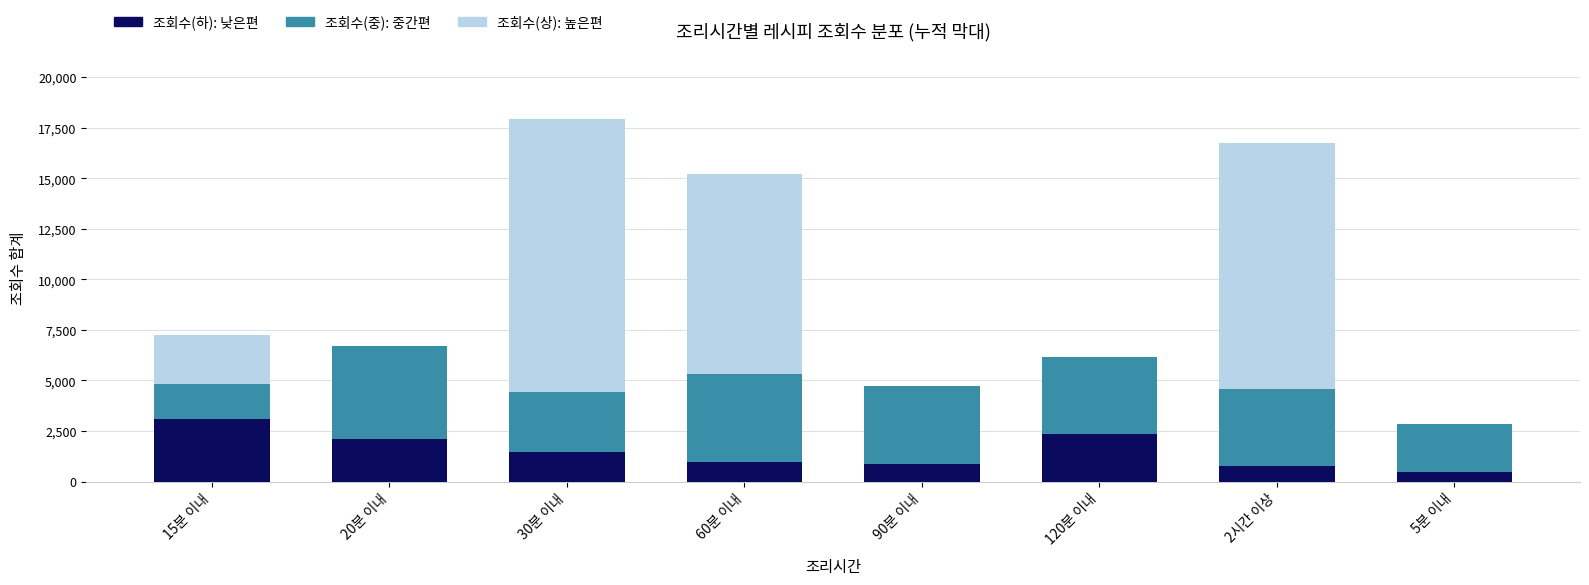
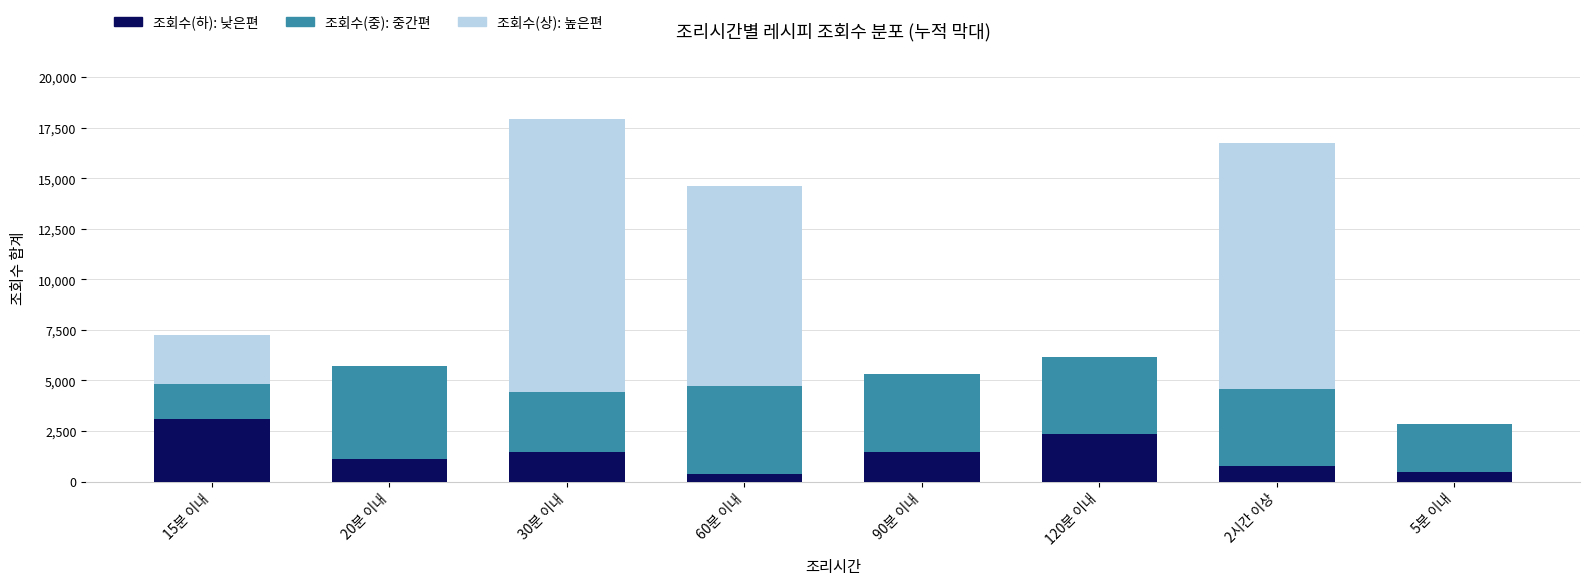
조회수(하): 낮은편, 20분 이내: 2,100 -> 1,100
조회수(하): 낮은편, 60분 이내: 1,000 -> 400
조회수(하): 낮은편, 90분 이내: 900 -> 1,500
